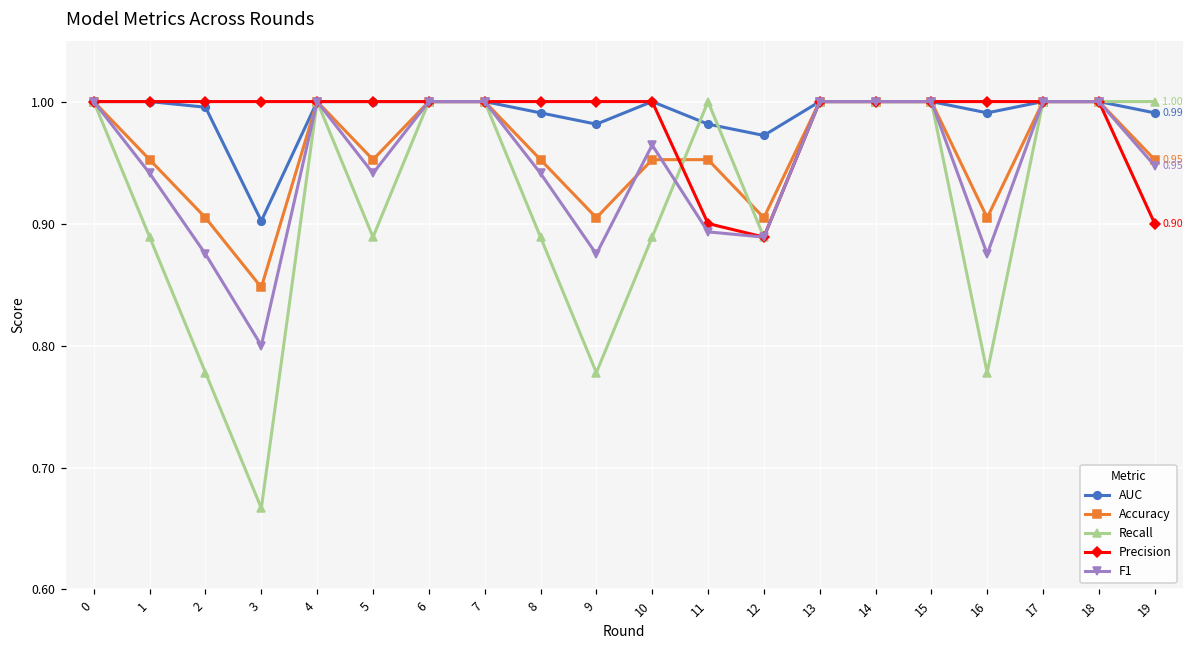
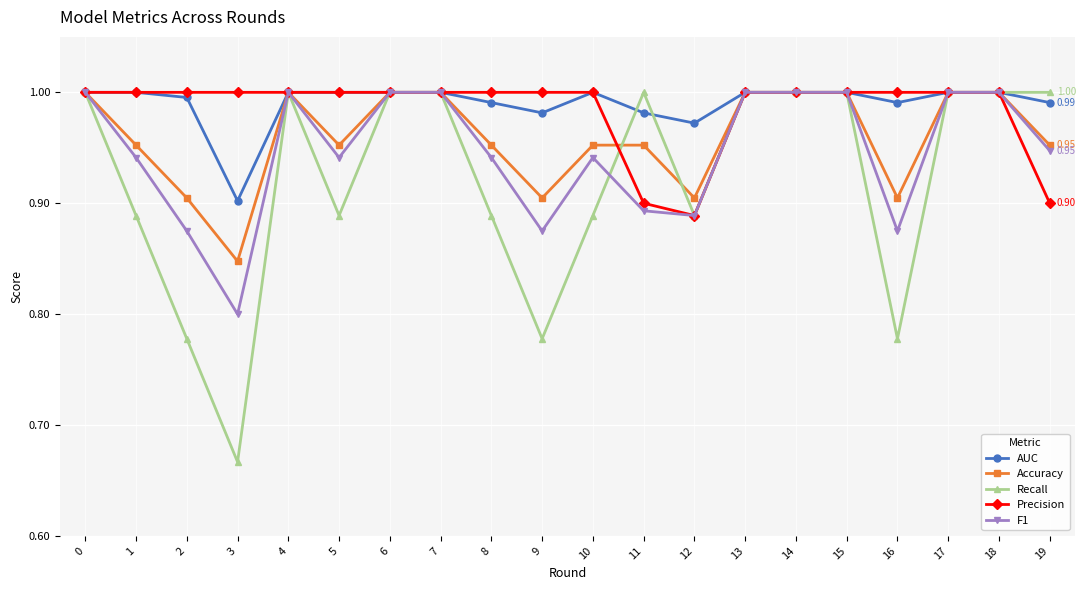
F1, 10: 0.964 -> 0.941
